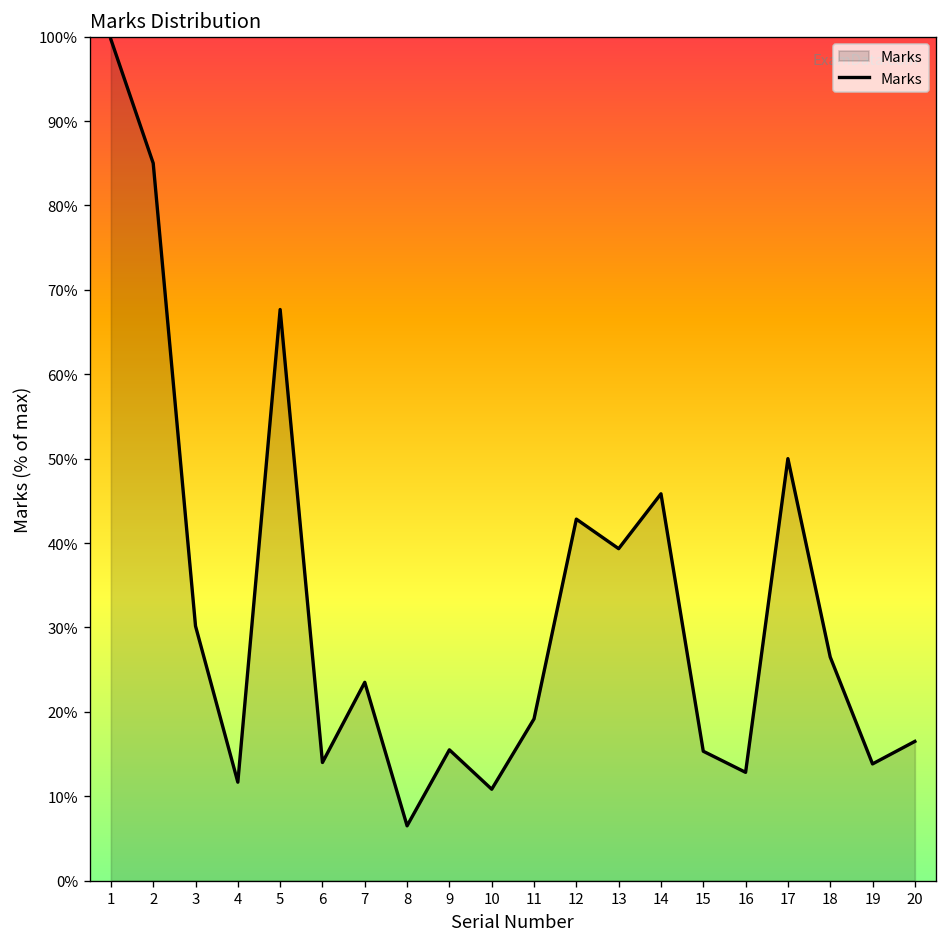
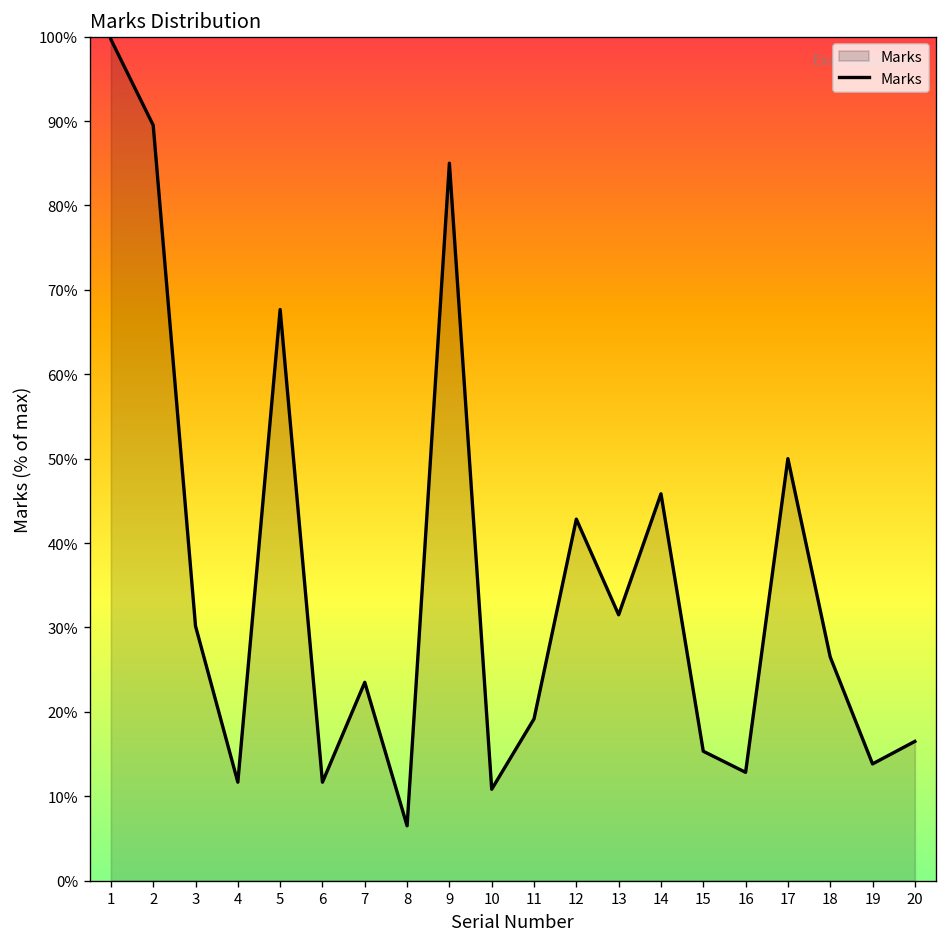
2: 85% -> 90%
6: 14% -> 12%
9: 16% -> 85%
13: 39% -> 32%
